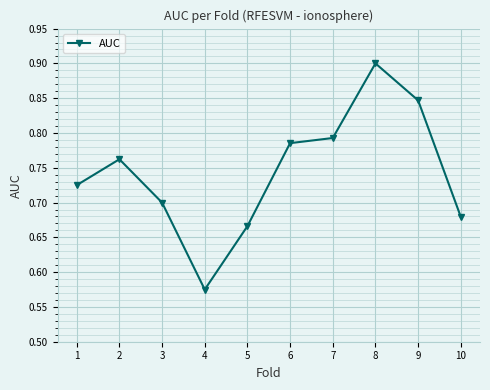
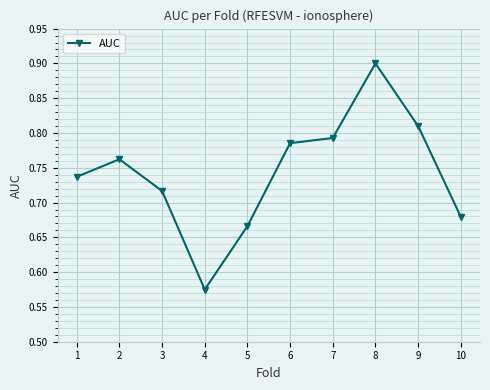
1: 0.73 -> 0.74
3: 0.70 -> 0.72
9: 0.85 -> 0.81
